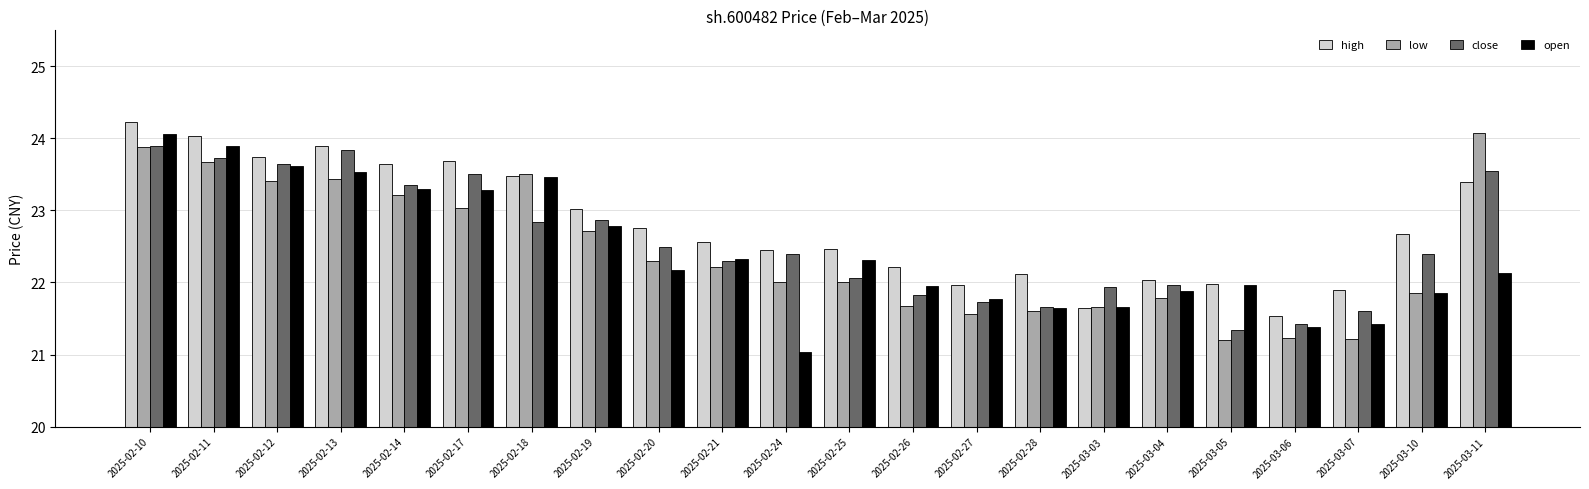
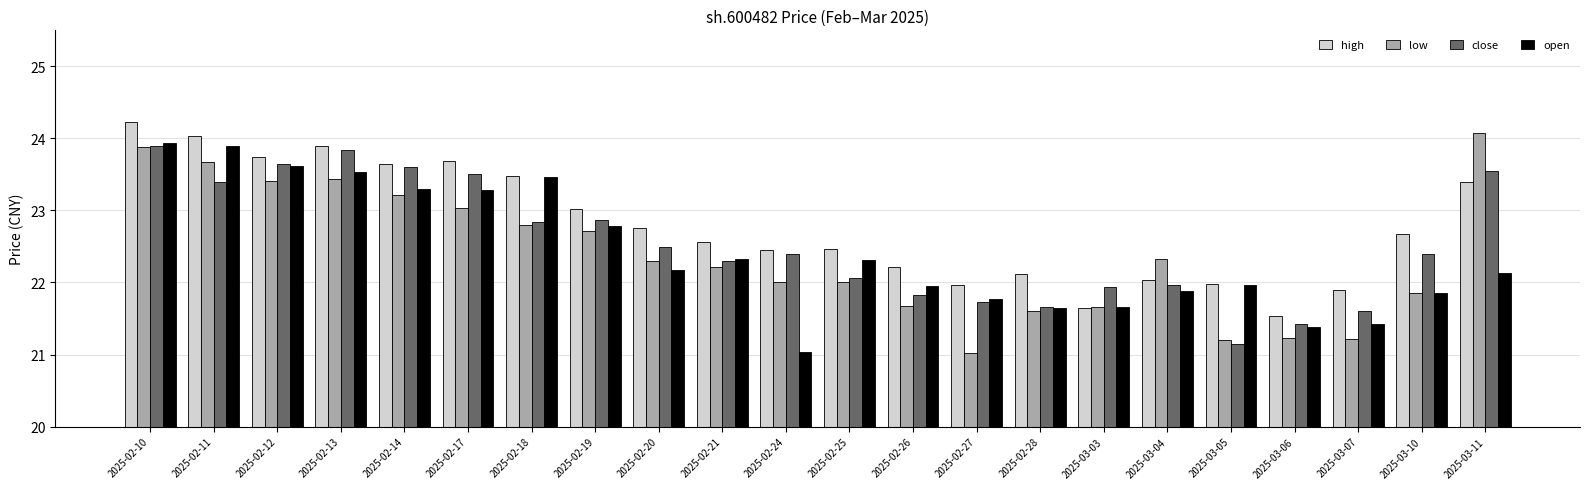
open, 2025-02-10: 24.1 -> 23.9
close, 2025-02-11: 23.7 -> 23.4
close, 2025-02-14: 23.4 -> 23.6
low, 2025-02-18: 23.5 -> 22.8
low, 2025-02-27: 21.6 -> 21.0
low, 2025-03-04: 21.8 -> 22.3
close, 2025-03-05: 21.3 -> 21.1
